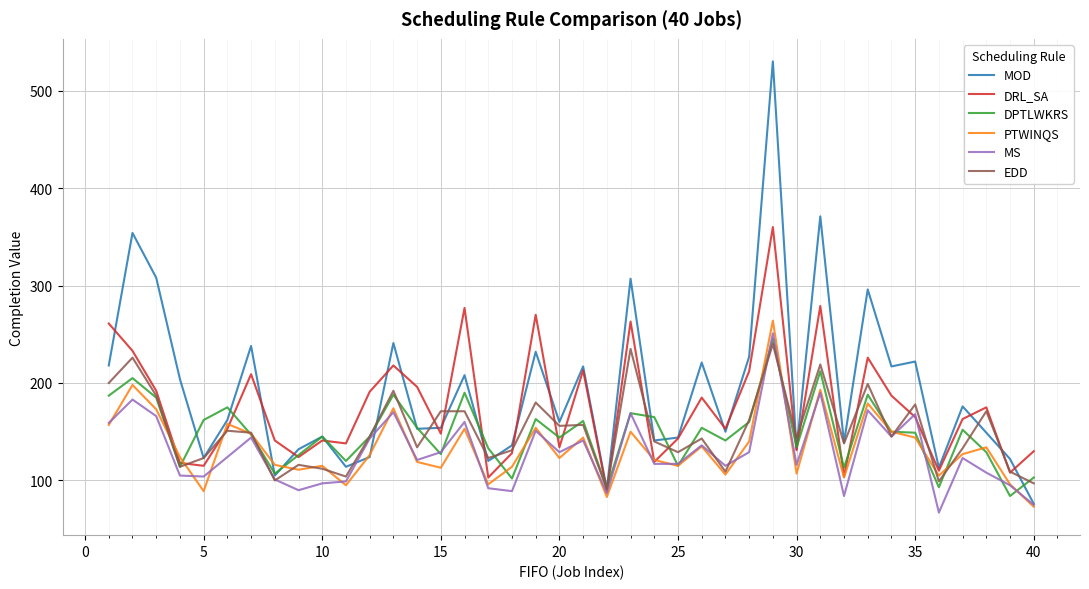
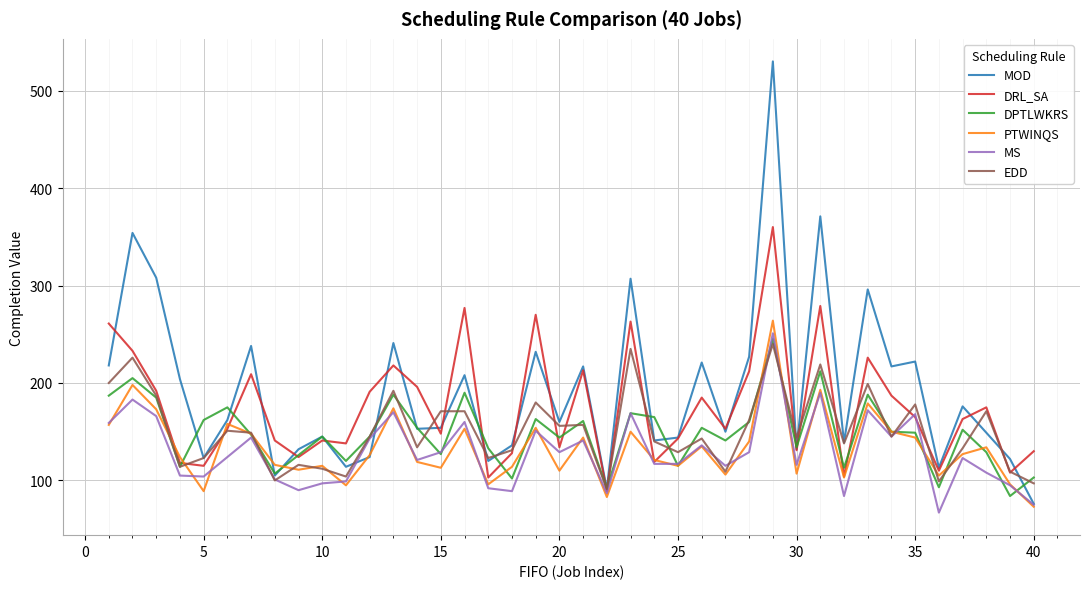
PTWINQS, 20: 120 -> 110
